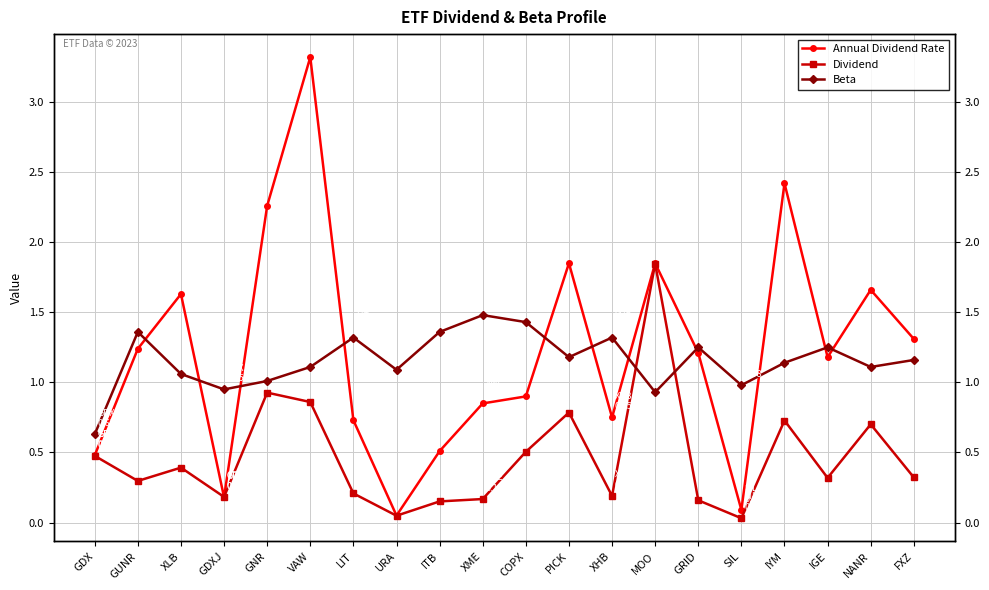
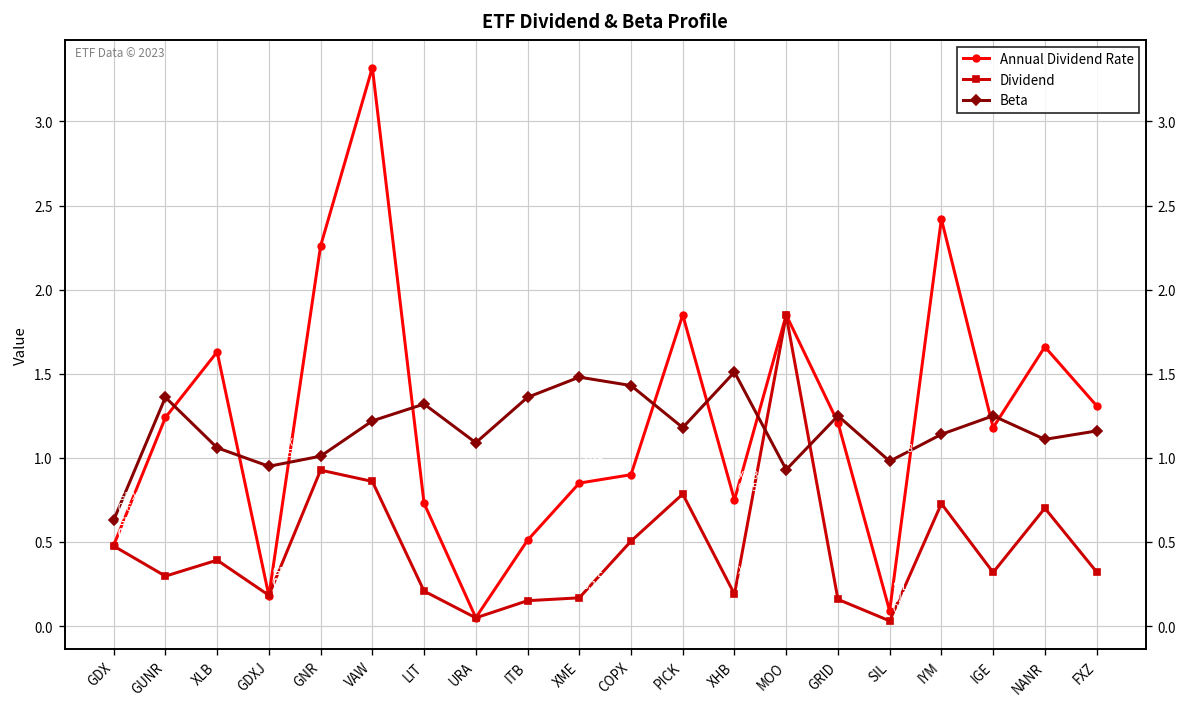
Beta, VAW: 1.11 -> 1.22
Beta, XHB: 1.32 -> 1.51
